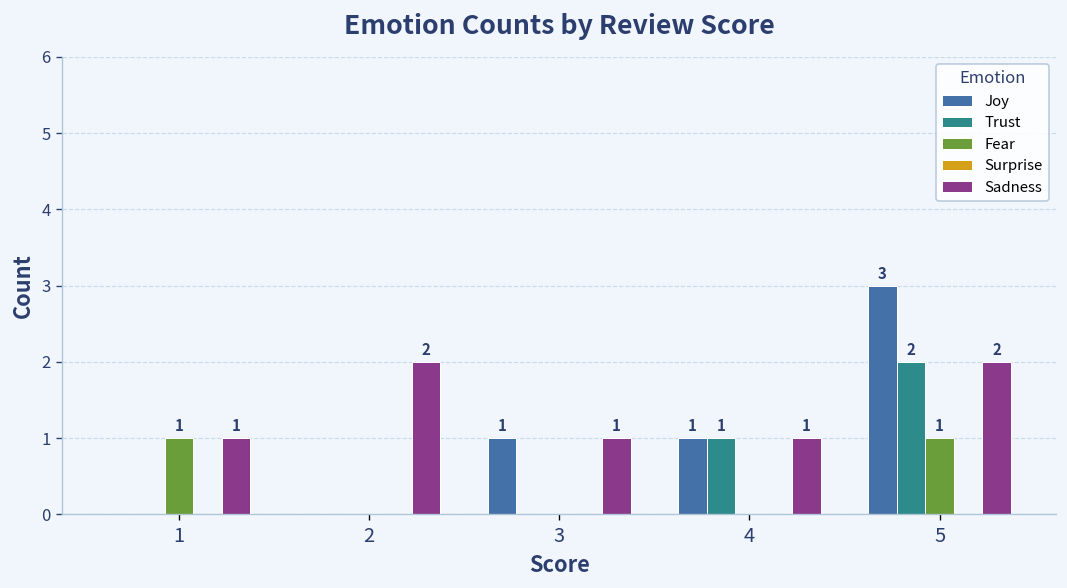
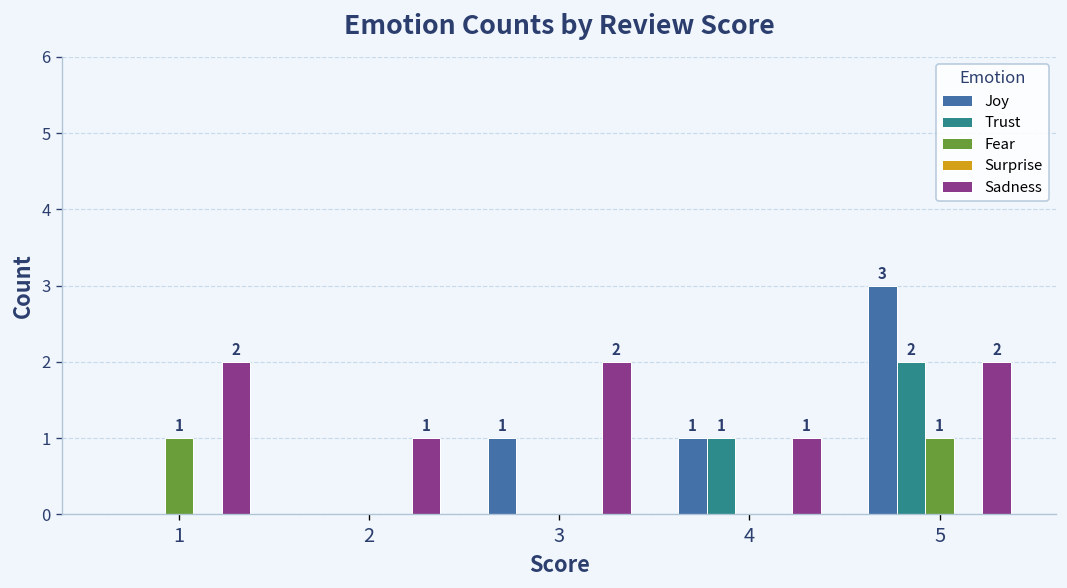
Sadness, 1: 1 -> 2
Sadness, 2: 2 -> 1
Sadness, 3: 1 -> 2
